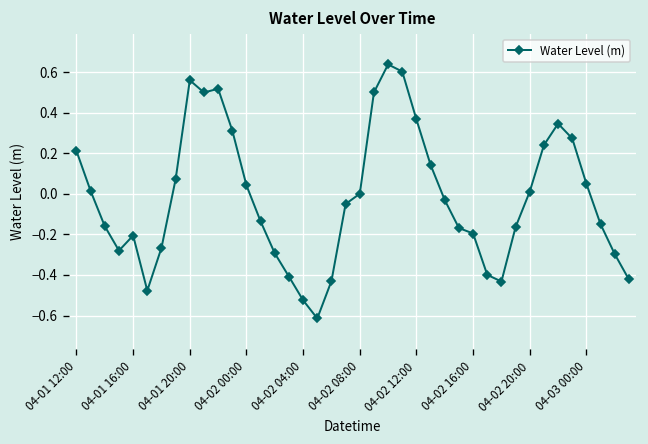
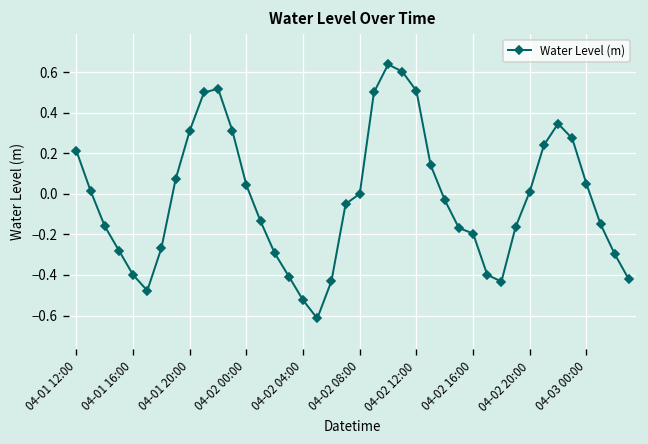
04-01 16:00: -0.21 -> -0.40
04-01 20:00: 0.56 -> 0.31
04-02 12:00: 0.37 -> 0.51
